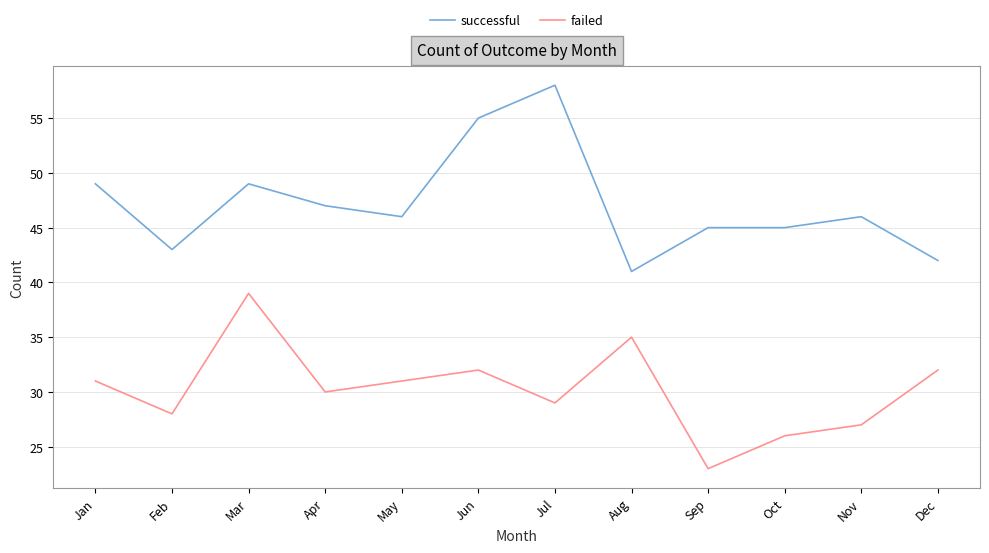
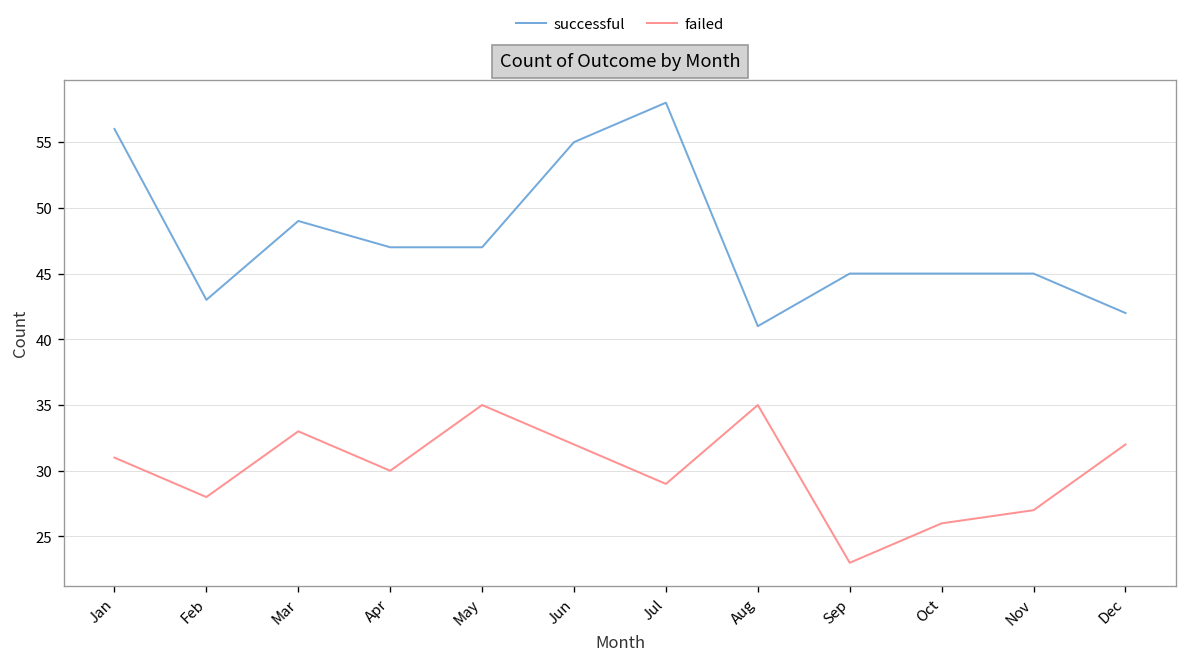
successful, Jan: 49 -> 56
failed, Mar: 39 -> 33
successful, May: 46 -> 47
failed, May: 31 -> 35
successful, Nov: 46 -> 45
